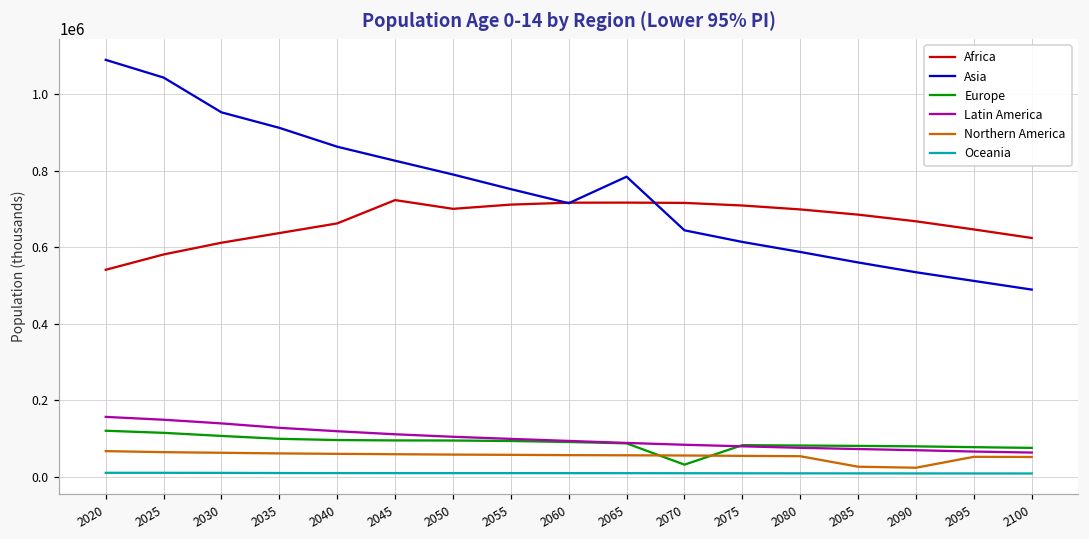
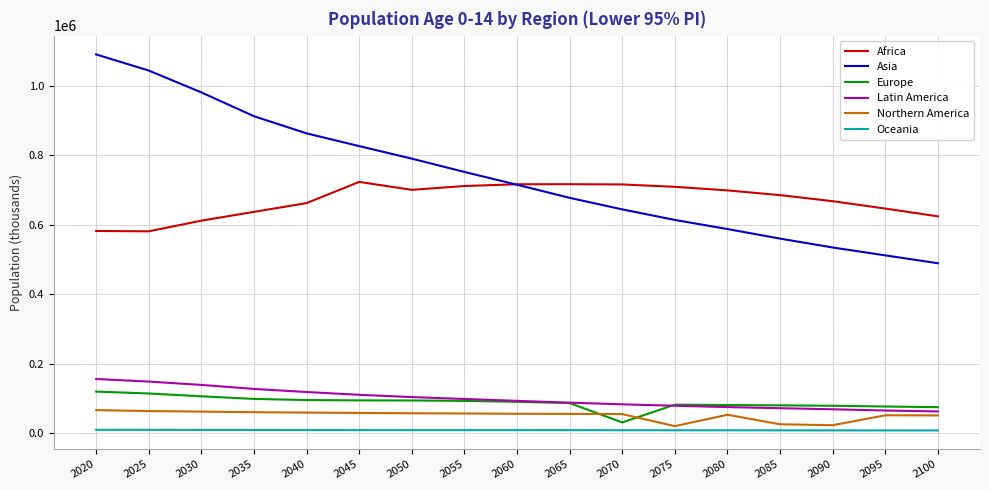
Africa, 2020: 540000 -> 580000
Asia, 2030: 950000 -> 980000
Asia, 2065: 780000 -> 680000
Northern America, 2075: 50000 -> 20000
